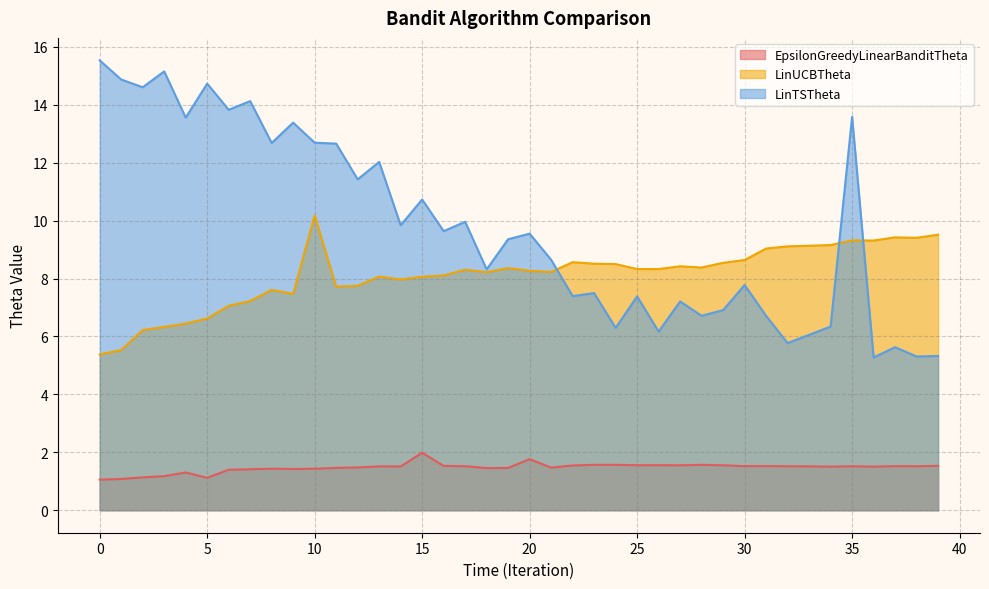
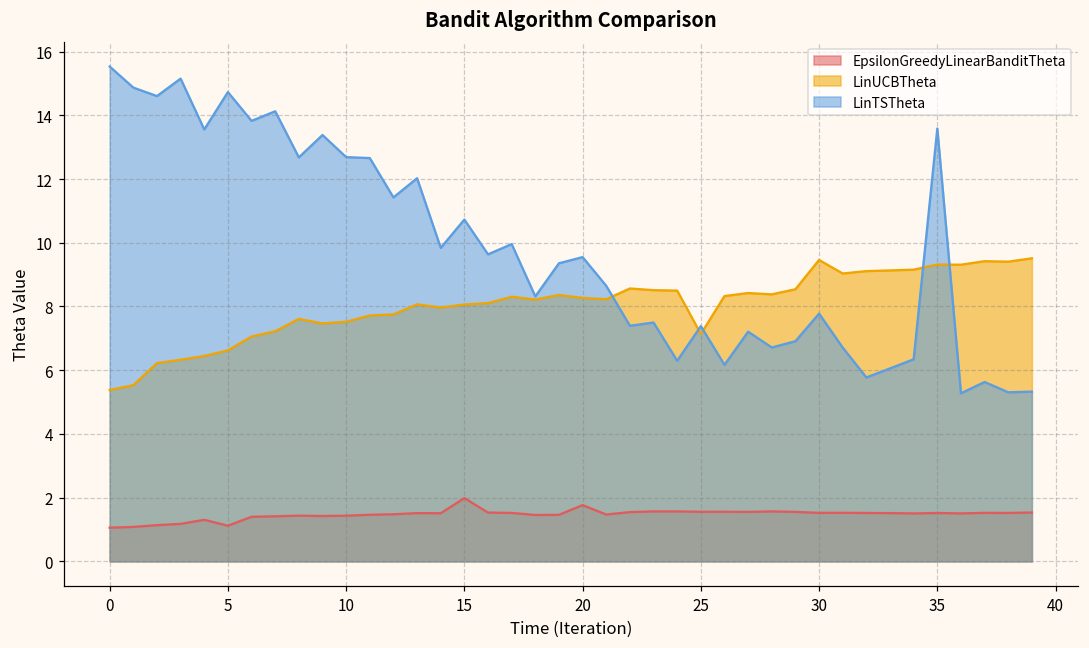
LinUCBTheta, 10: 10.2 -> 7.5
LinUCBTheta, 25: 8.3 -> 7.1
LinUCBTheta, 30: 8.6 -> 9.5
